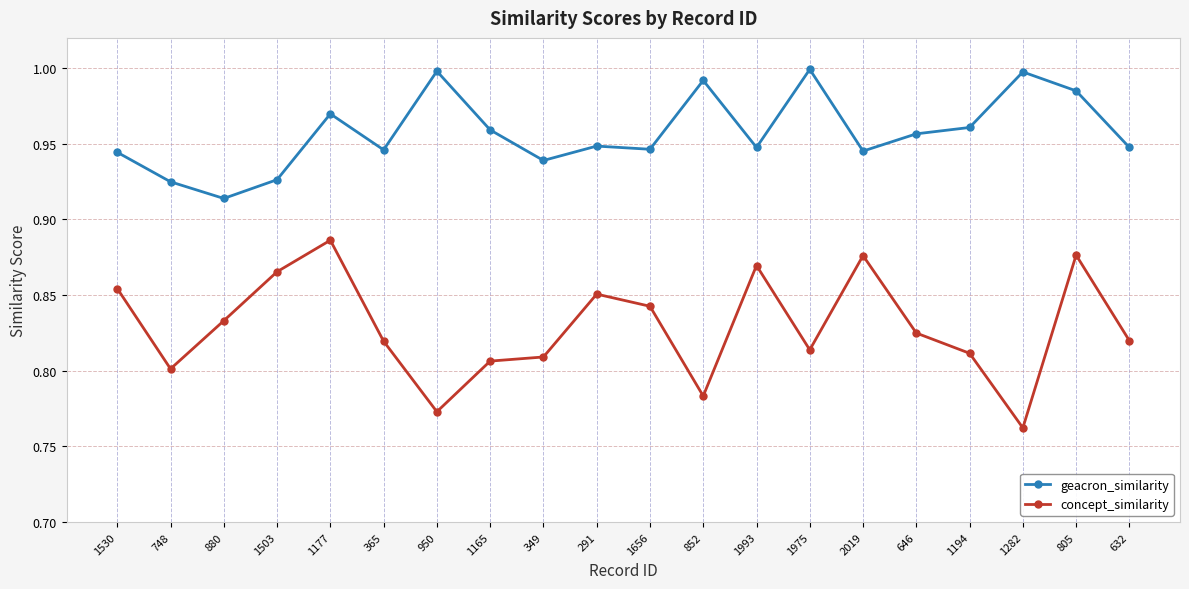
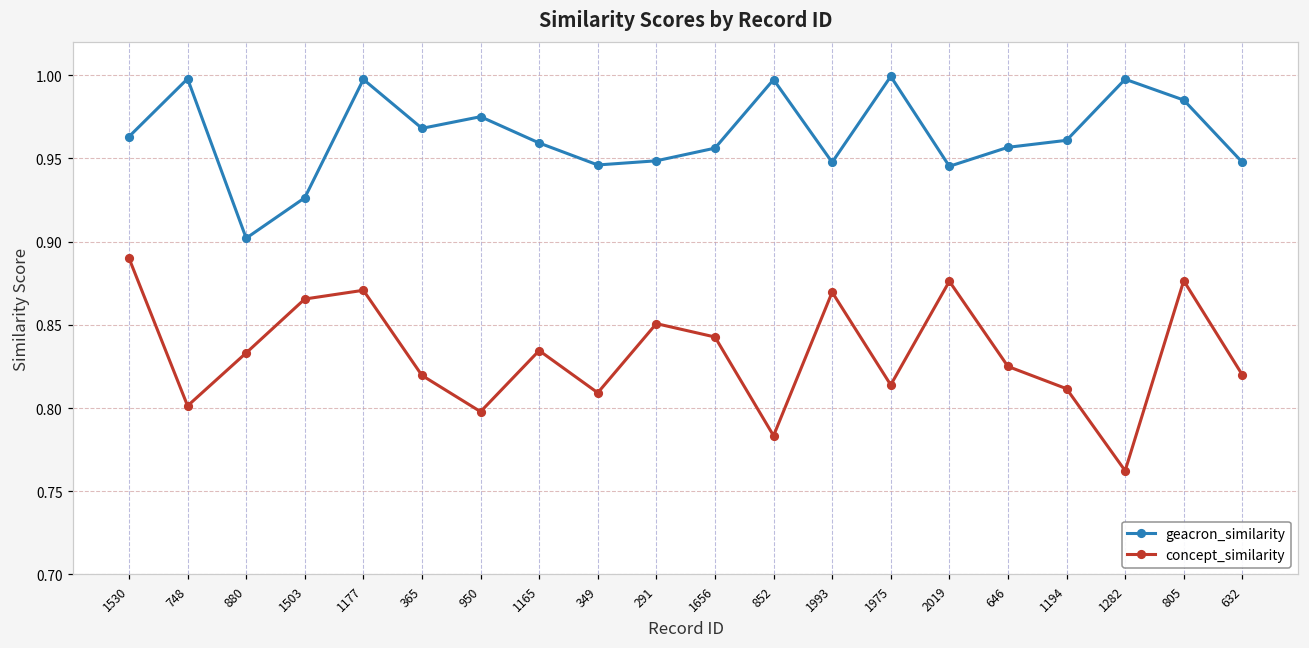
geacron_similarity, 1530: 0.944 -> 0.963
concept_similarity, 1530: 0.854 -> 0.890
geacron_similarity, 748: 0.925 -> 0.998
geacron_similarity, 880: 0.914 -> 0.902
geacron_similarity, 1177: 0.970 -> 0.997
concept_similarity, 1177: 0.886 -> 0.871
geacron_similarity, 365: 0.946 -> 0.968
geacron_similarity, 950: 0.998 -> 0.975
concept_similarity, 950: 0.773 -> 0.798
concept_similarity, 1165: 0.806 -> 0.834
geacron_similarity, 349: 0.939 -> 0.946
geacron_similarity, 1656: 0.946 -> 0.956
geacron_similarity, 852: 0.992 -> 0.997
